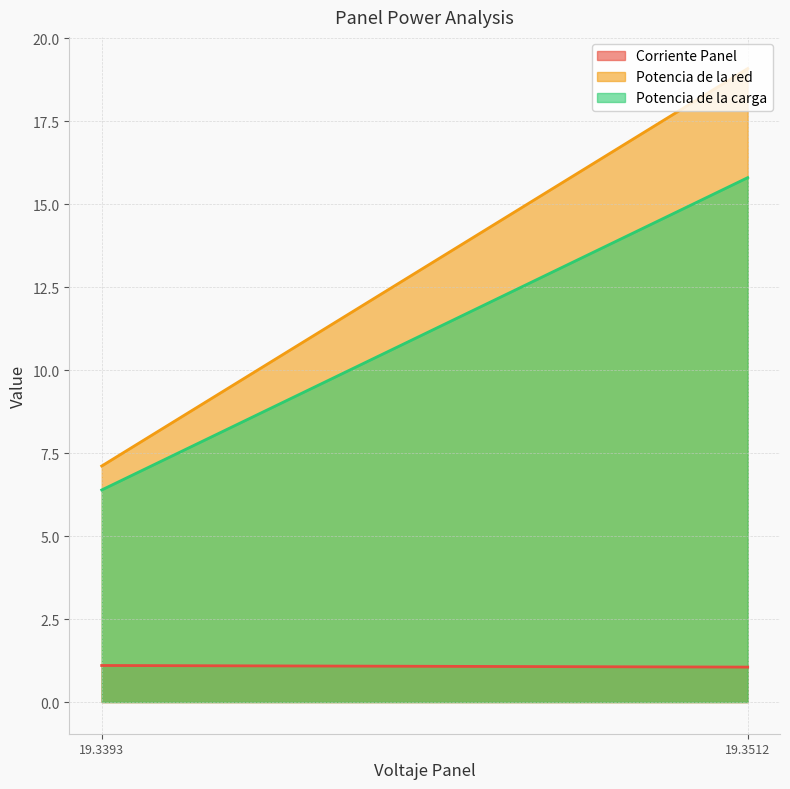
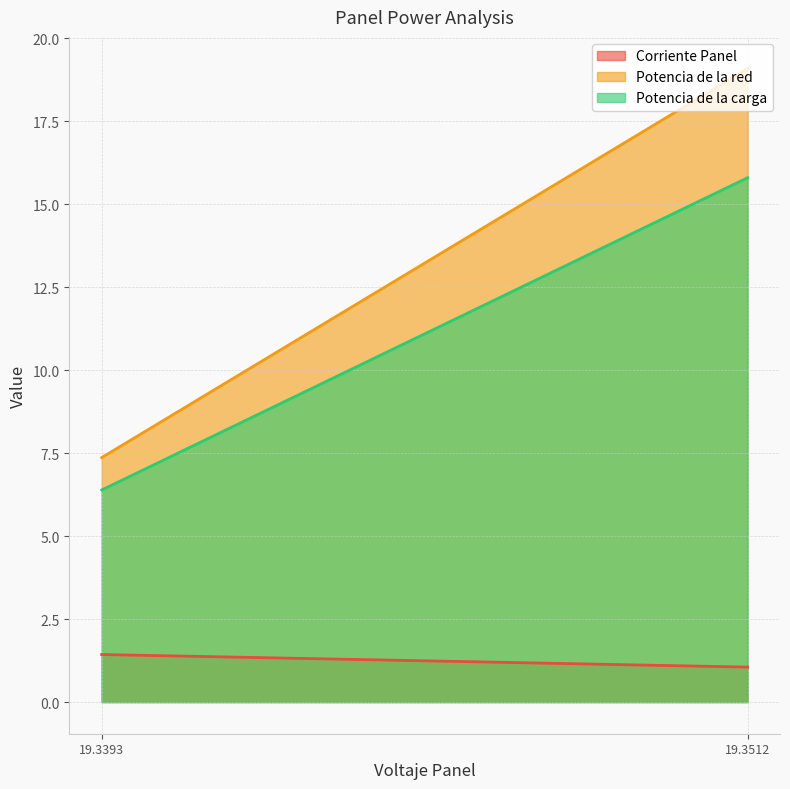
Corriente Panel, 19.3393: 1.1 -> 1.4
Potencia de la red, 19.3393: 7.1 -> 7.4
